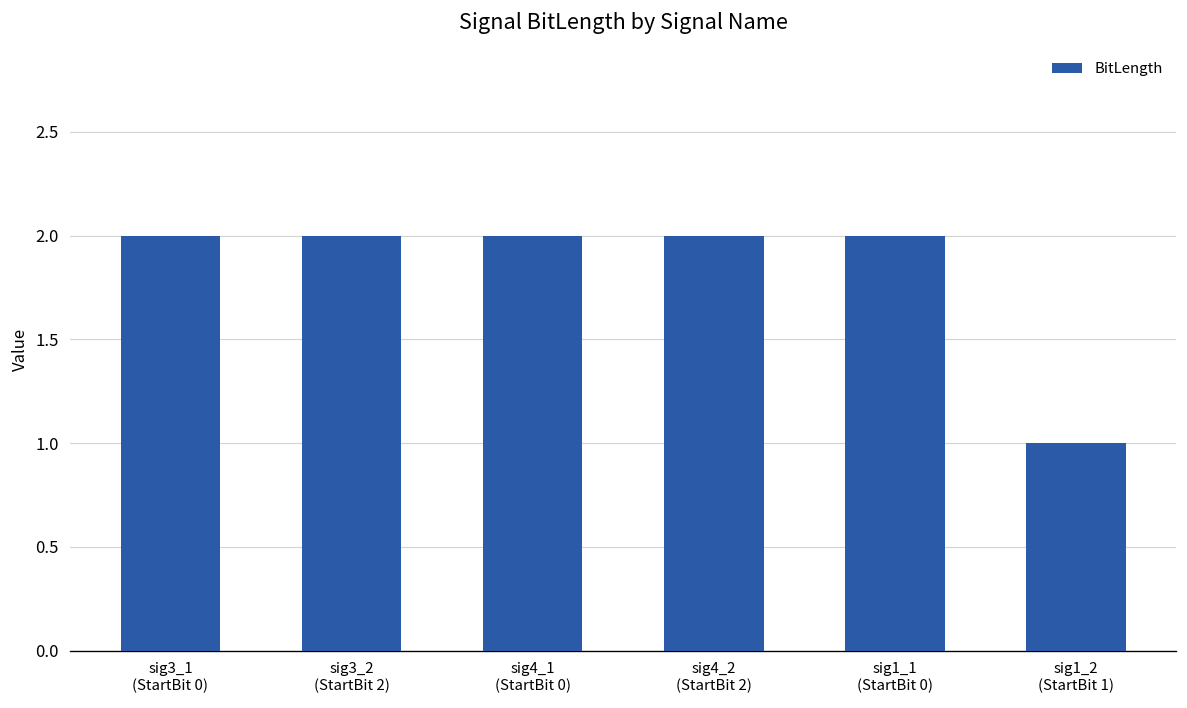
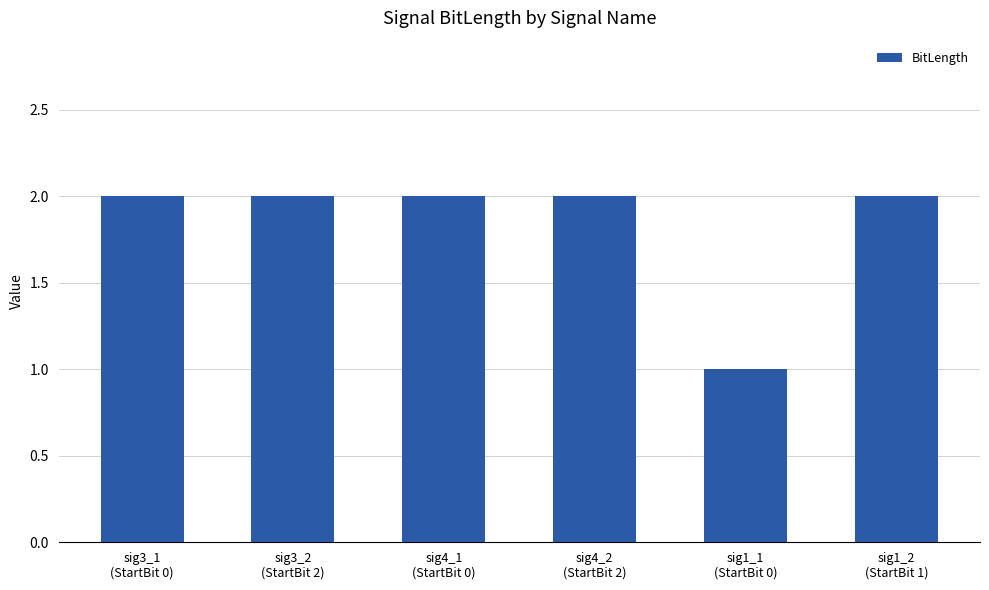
sig1_1 (StartBit 0): 2 -> 1
sig1_2 (StartBit 1): 1 -> 2
